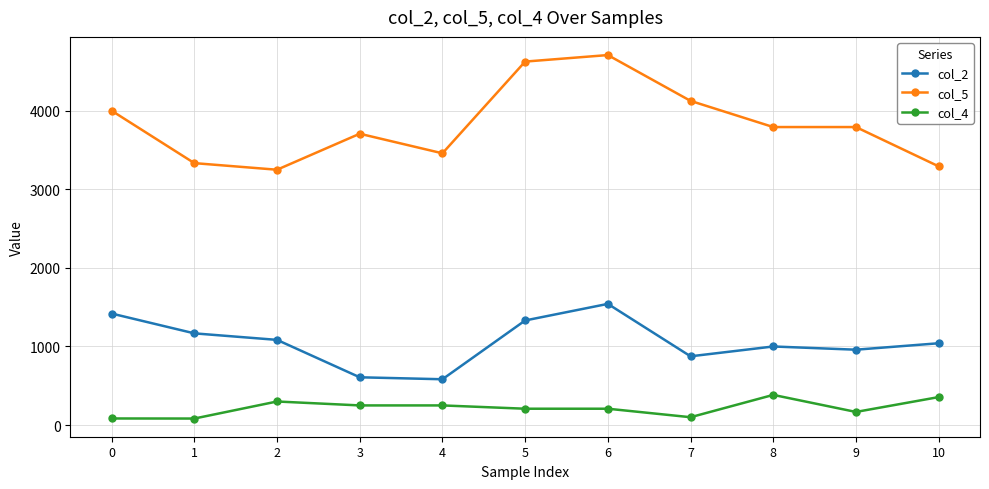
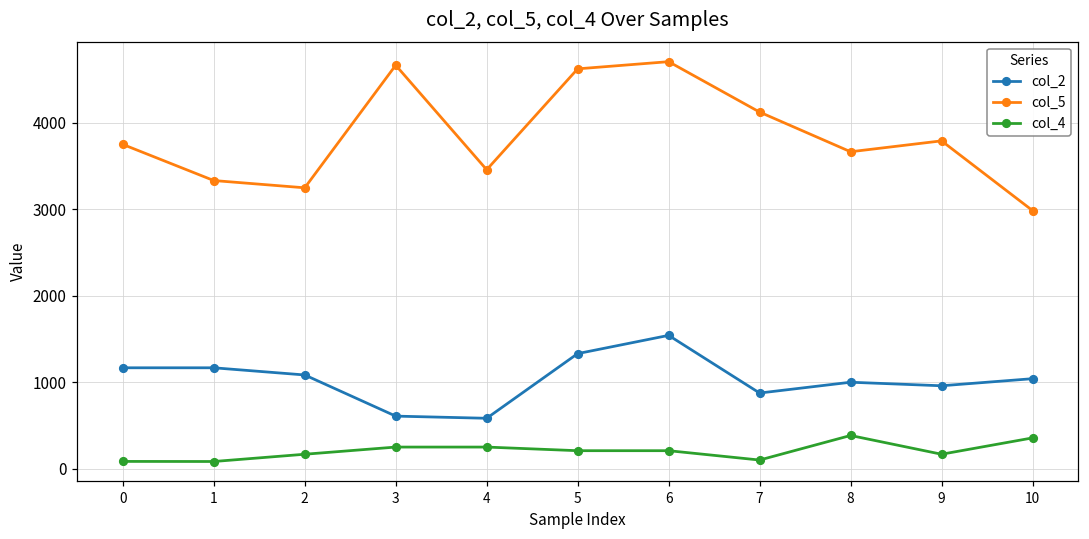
col_2, 0: 1400 -> 1200
col_5, 0: 4000 -> 3800
col_4, 2: 300 -> 200
col_5, 3: 3700 -> 4700
col_5, 8: 3800 -> 3700
col_5, 10: 3300 -> 3000
